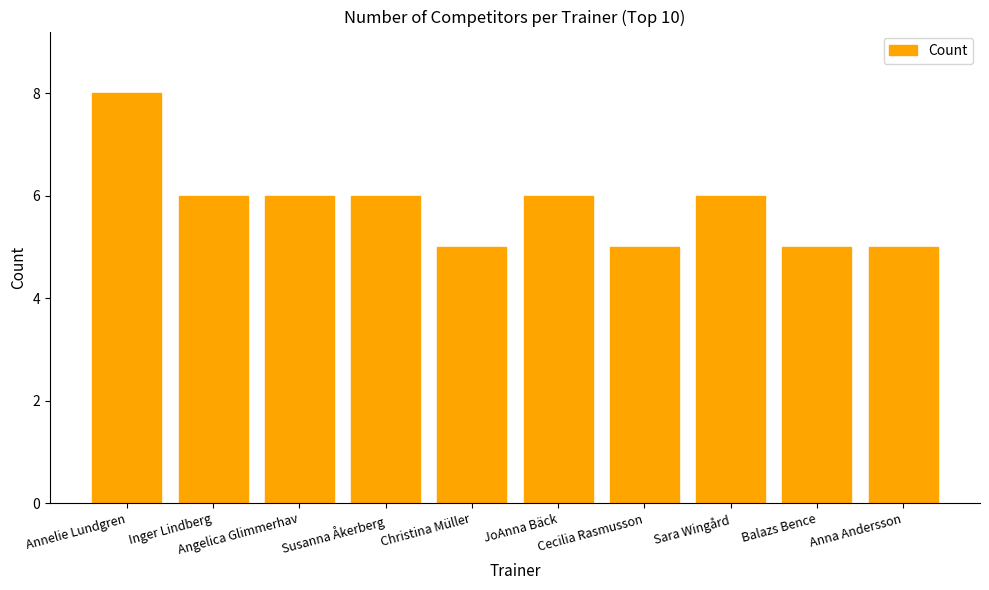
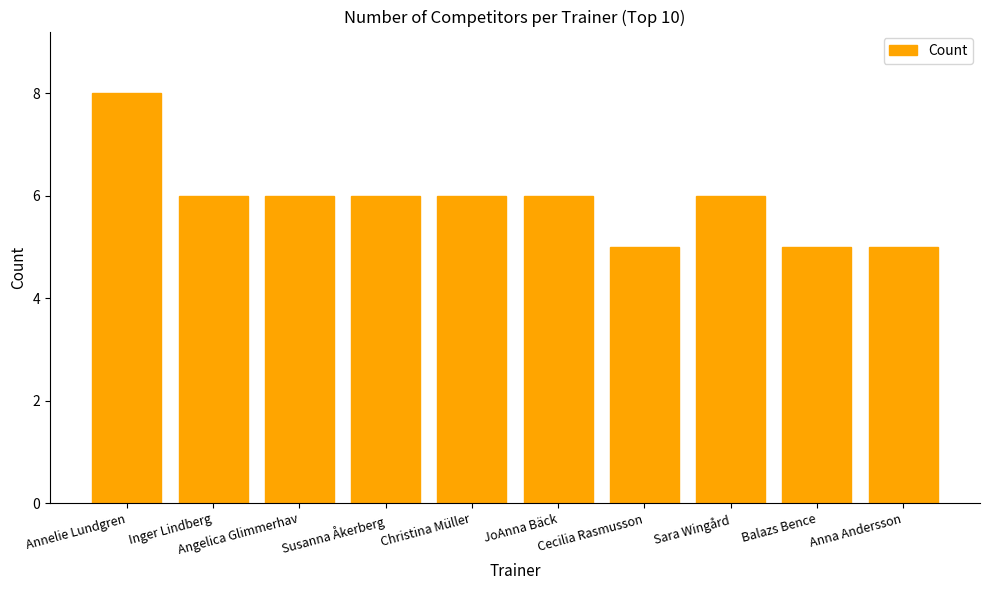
Christina Müller: 5 -> 6
